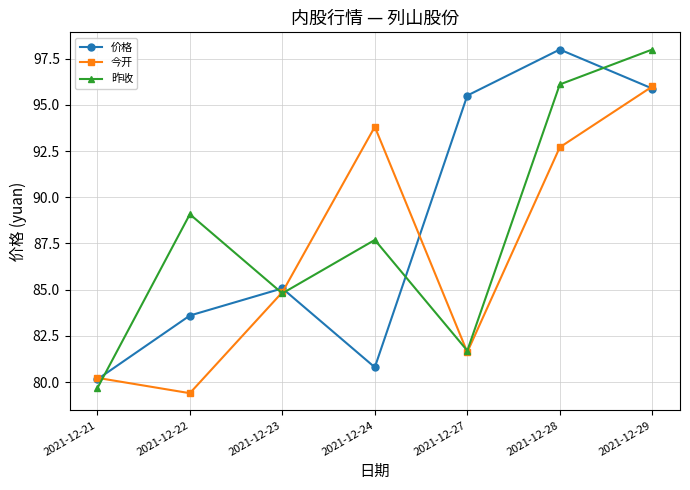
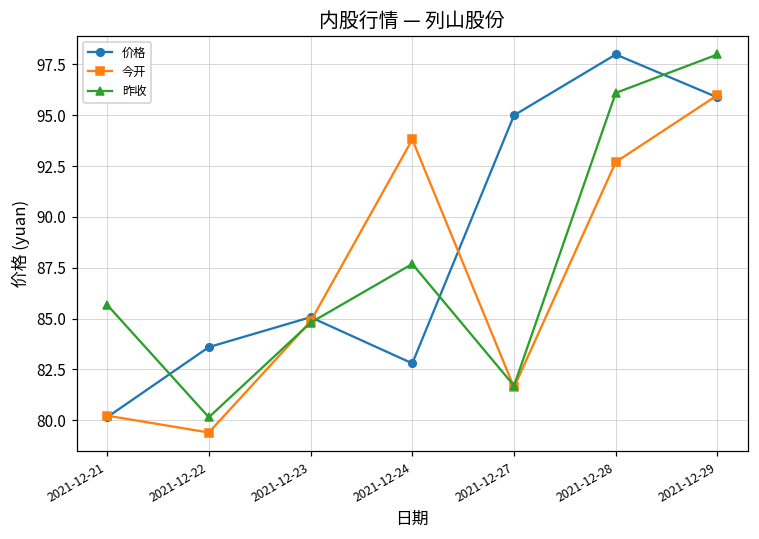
昨收, 2021-12-21: 79.7 -> 85.7
昨收, 2021-12-22: 89.1 -> 80.2
价格, 2021-12-24: 80.8 -> 82.8
价格, 2021-12-27: 95.5 -> 95.0
